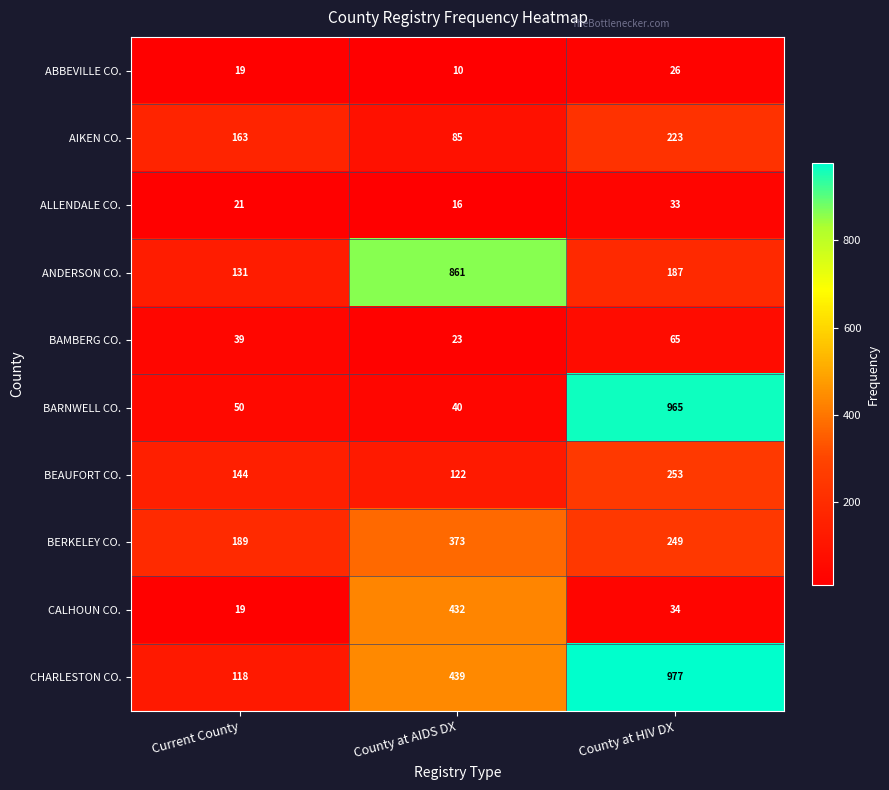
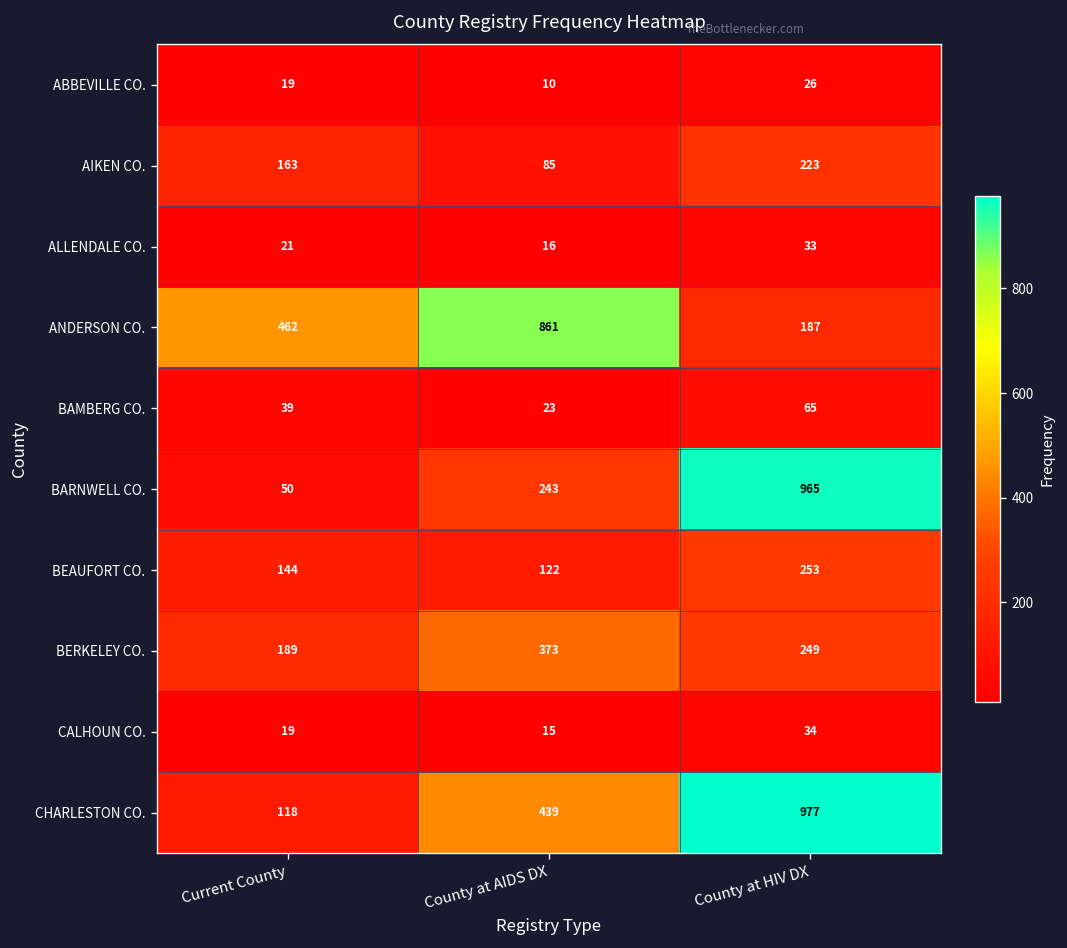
ANDERSON CO., Current County: 131 -> 462
BARNWELL CO., County at AIDS DX: 40 -> 243
CALHOUN CO., County at AIDS DX: 432 -> 15
